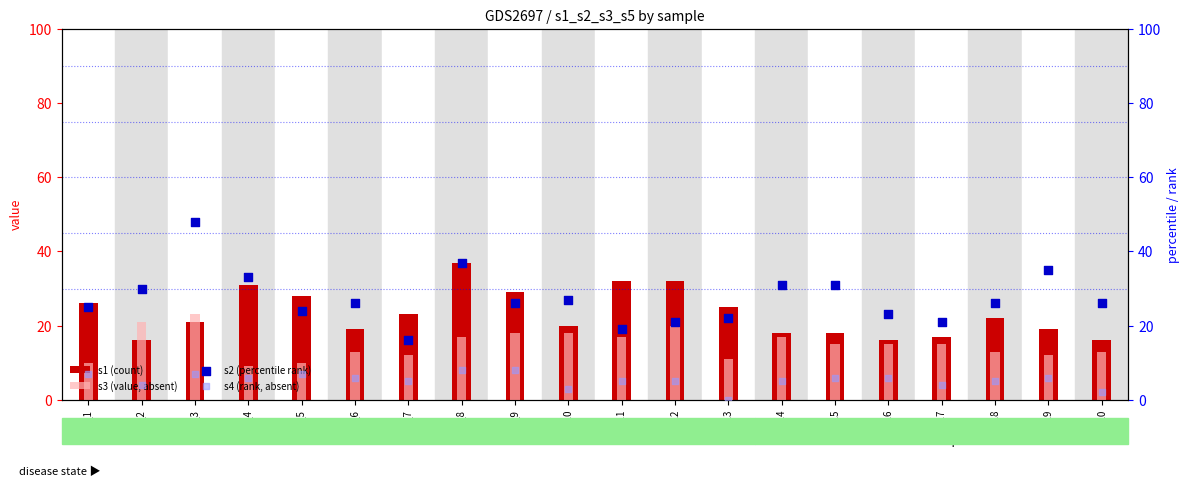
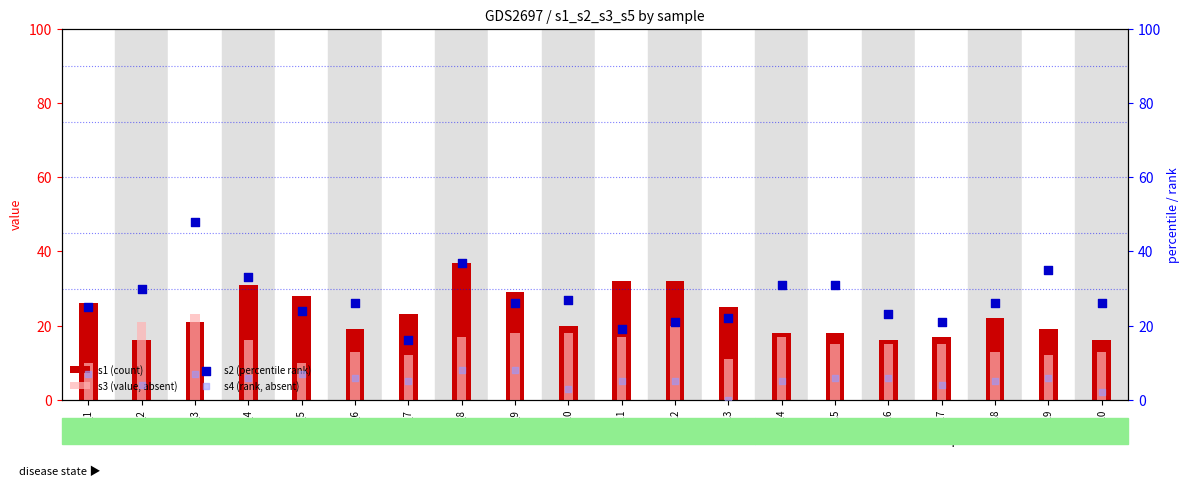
s3 (value, absent), fp_4: 9 -> 16
